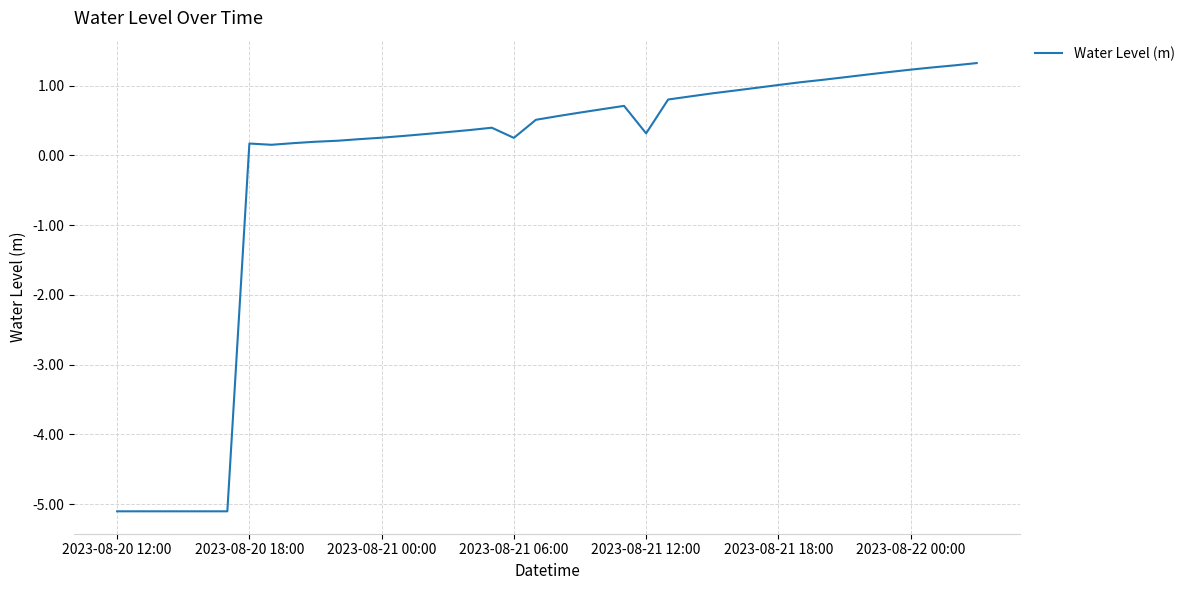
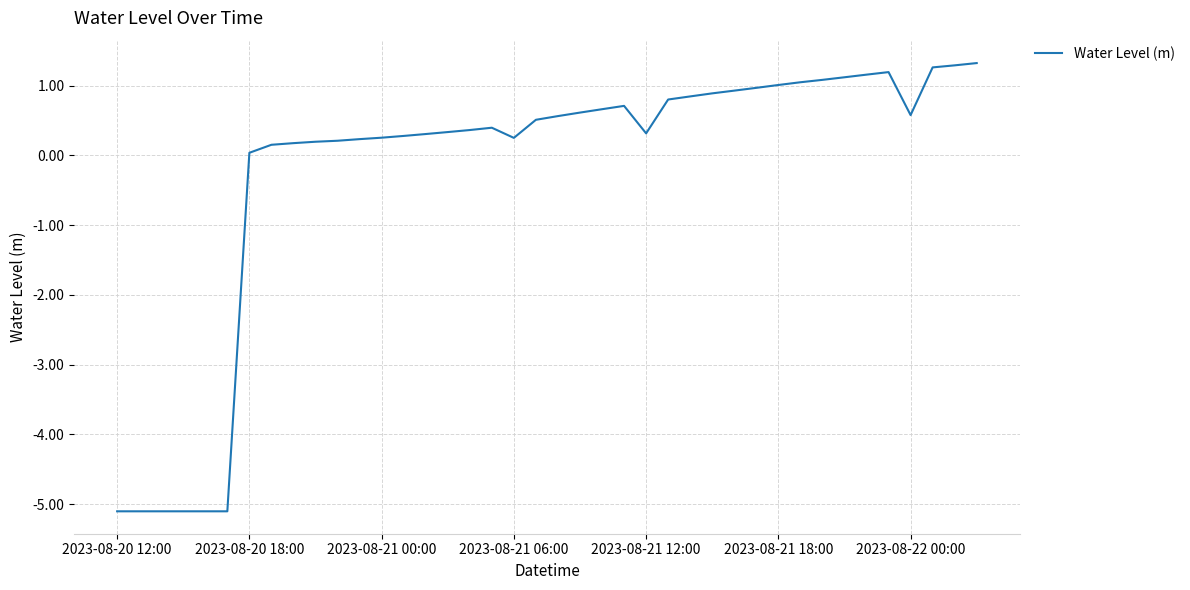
2023-08-20 18:00: 0.2 -> 0.0
2023-08-22 00:00: 1.2 -> 0.6
